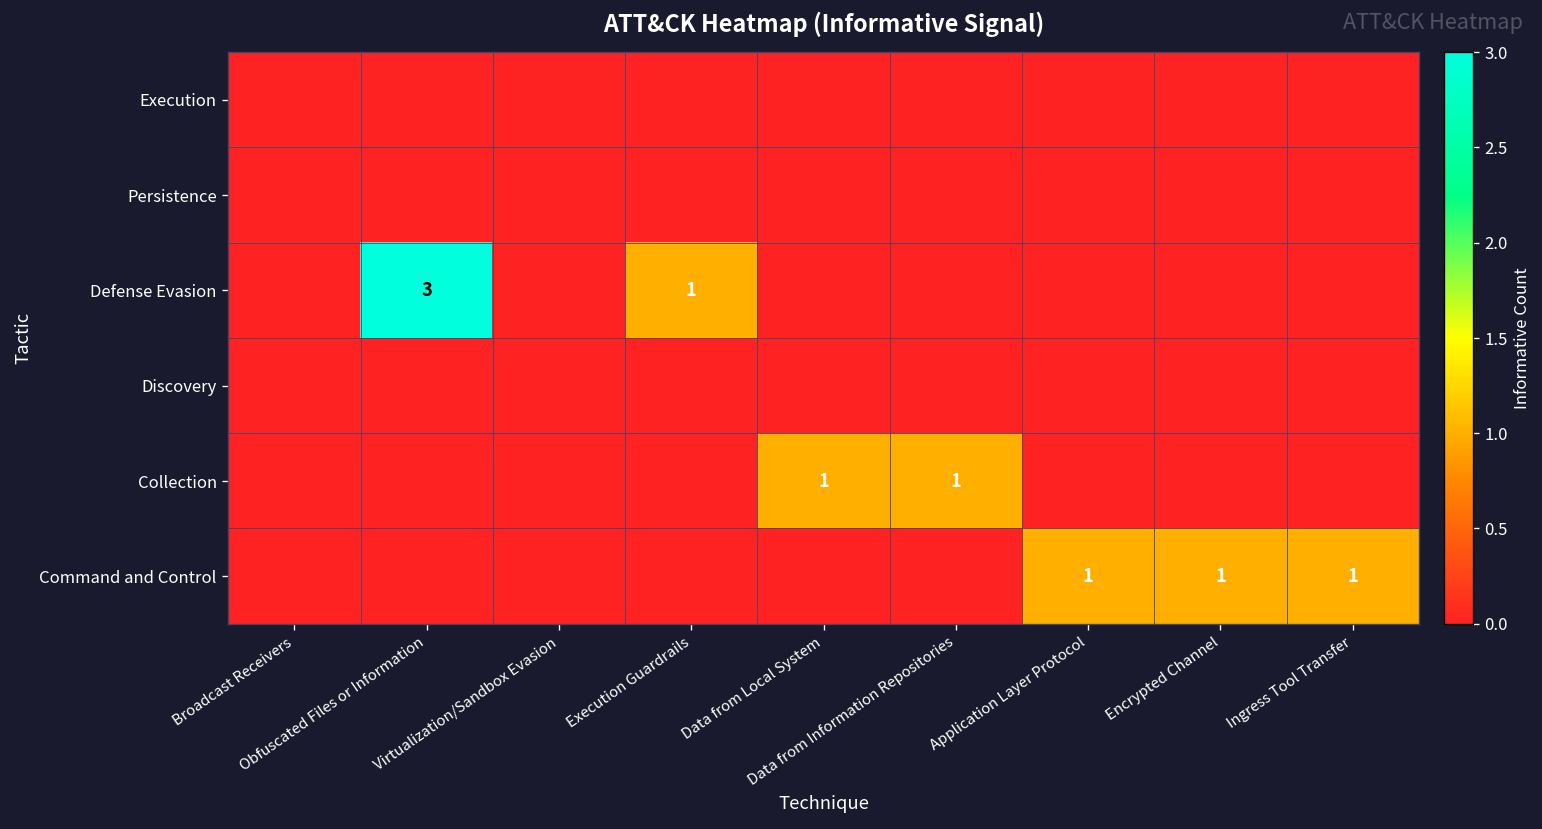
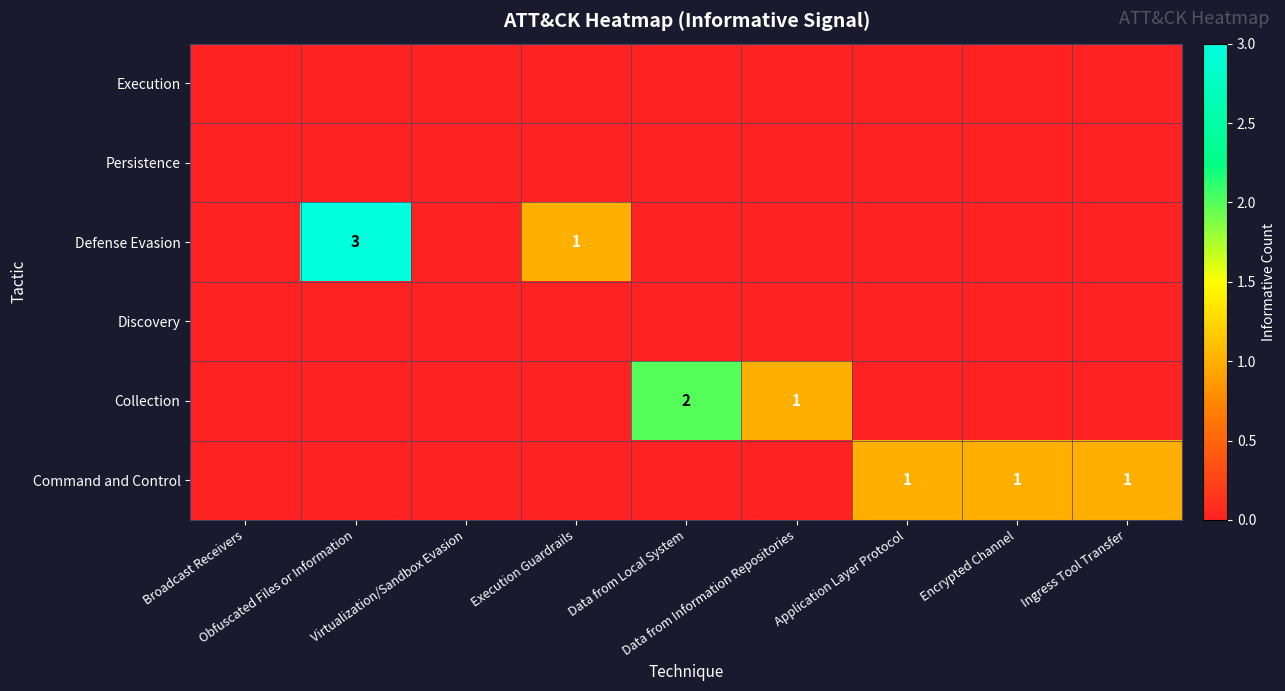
Collection, Data from Local System: 1 -> 2
